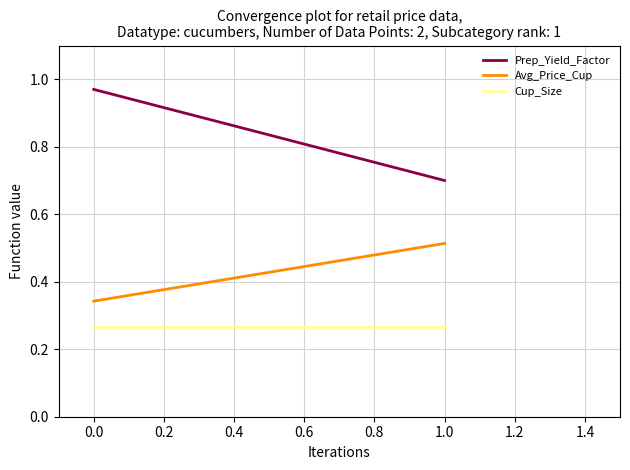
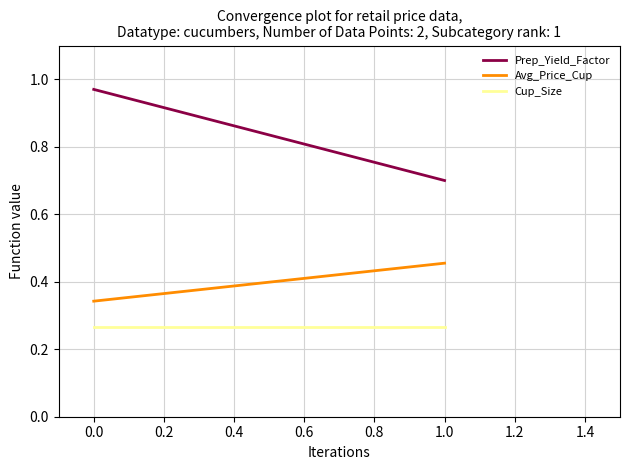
Avg_Price_Cup, 1.0: 0.51 -> 0.46
